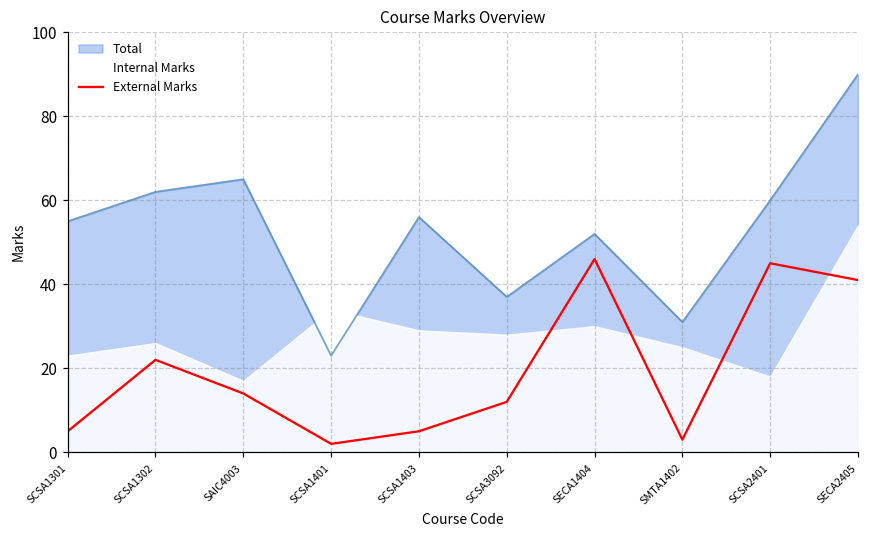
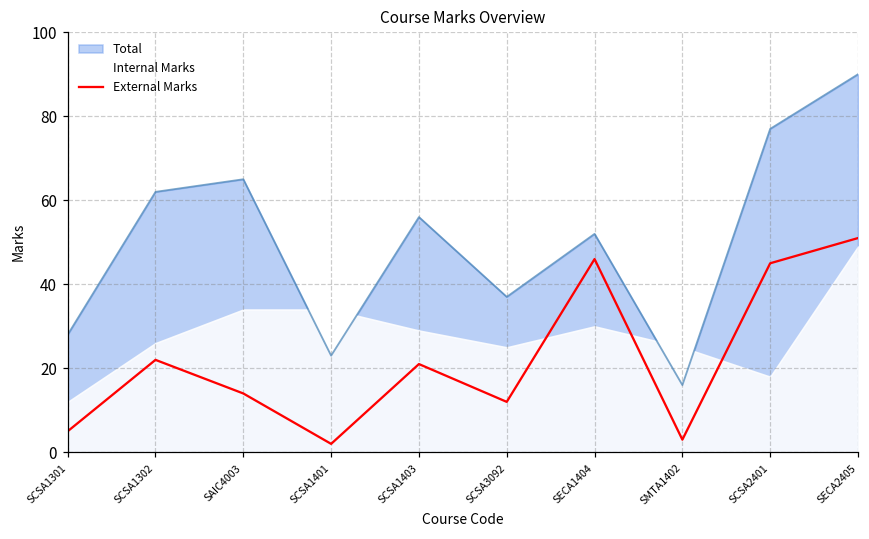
Total, SCSA1301: 55 -> 28
Internal Marks, SCSA1301: 23 -> 12
Internal Marks, SAIC4003: 17 -> 34
External Marks, SCSA1403: 5 -> 21
Internal Marks, SCSA3092: 28 -> 25
Total, SMTA1402: 31 -> 16
Total, SCSA2401: 60 -> 77
External Marks, SECA2405: 41 -> 51
Internal Marks, SECA2405: 54 -> 49
